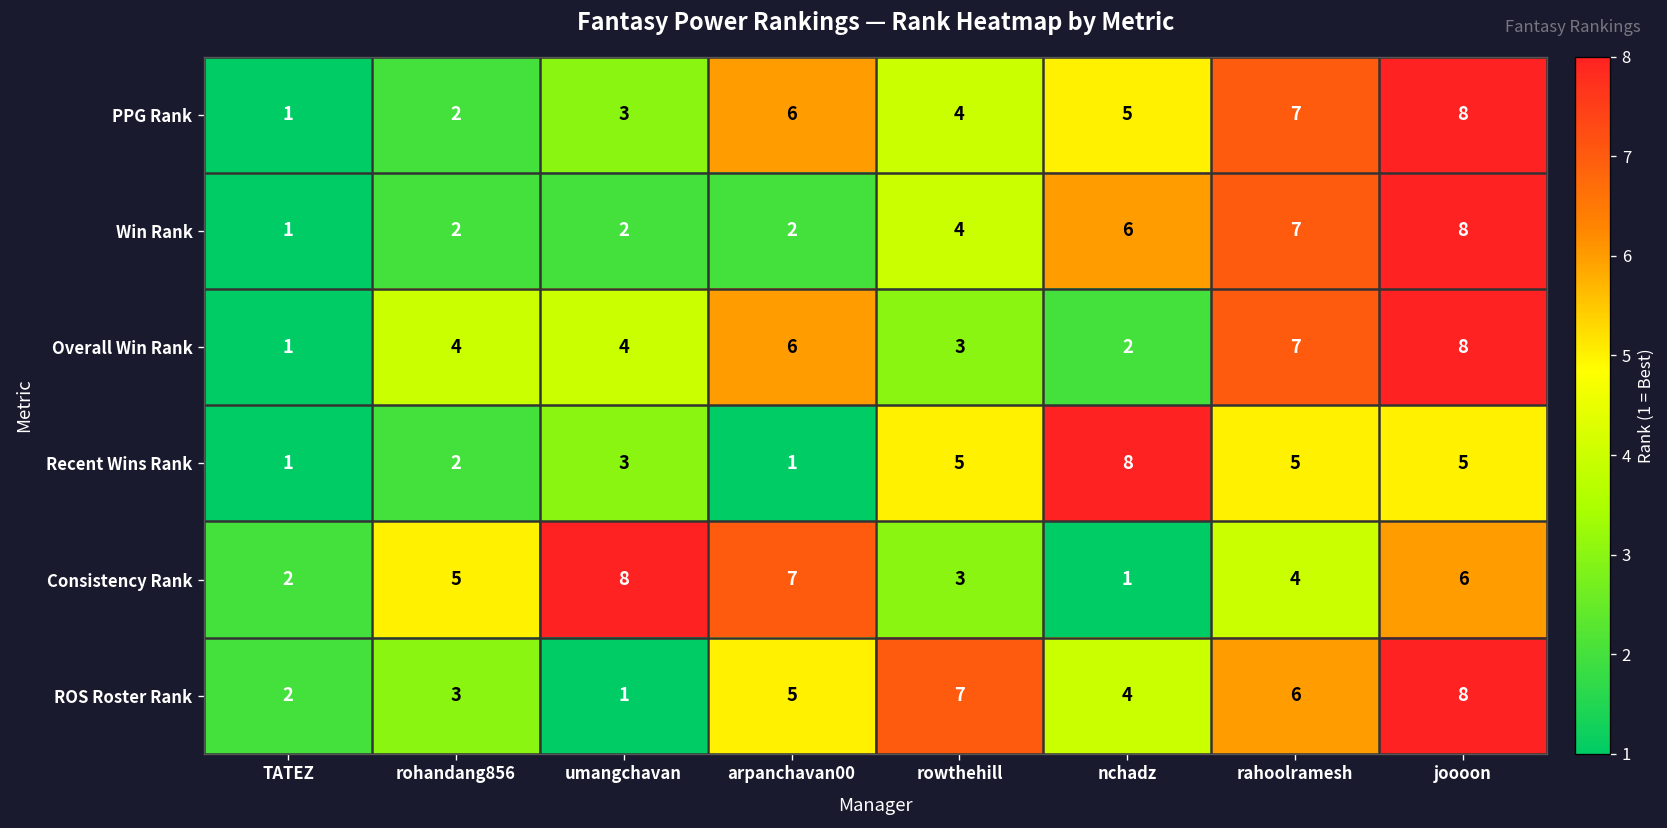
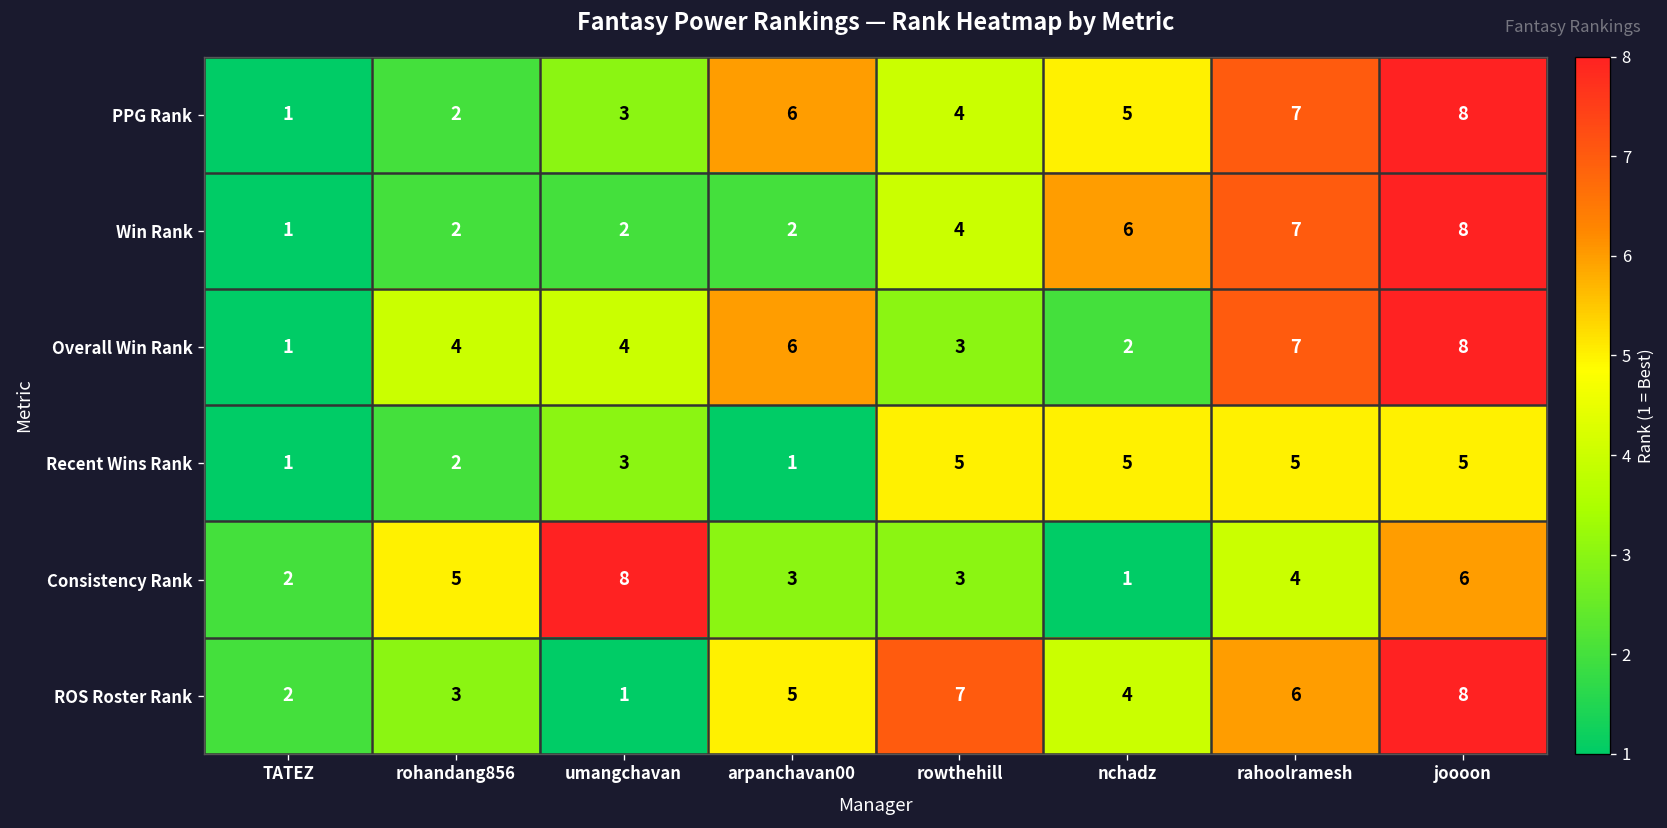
Recent Wins Rank, nchadz: 8 -> 5
Consistency Rank, arpanchavan00: 7 -> 3
